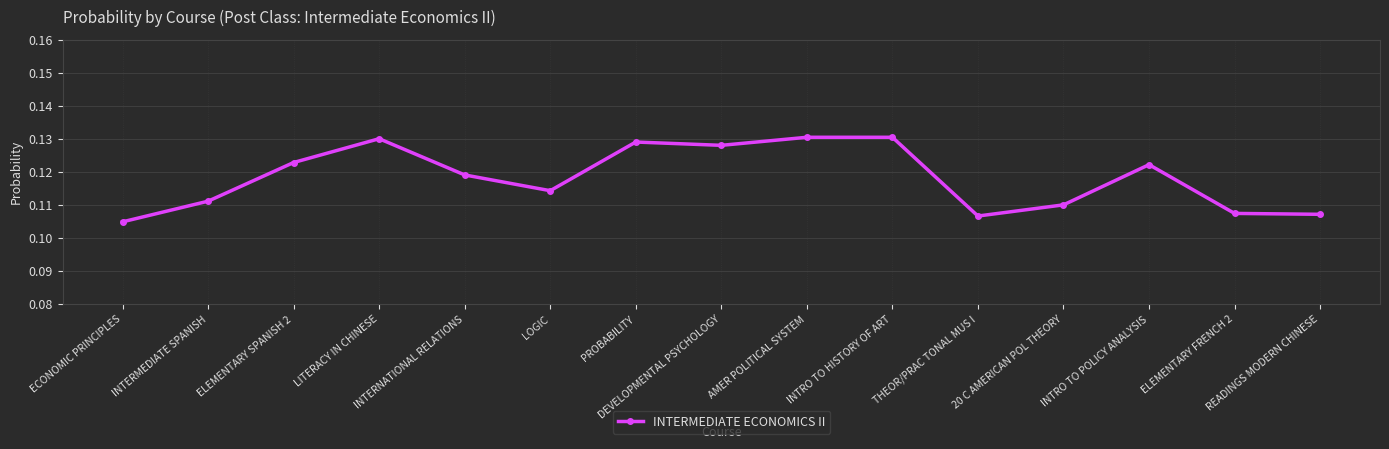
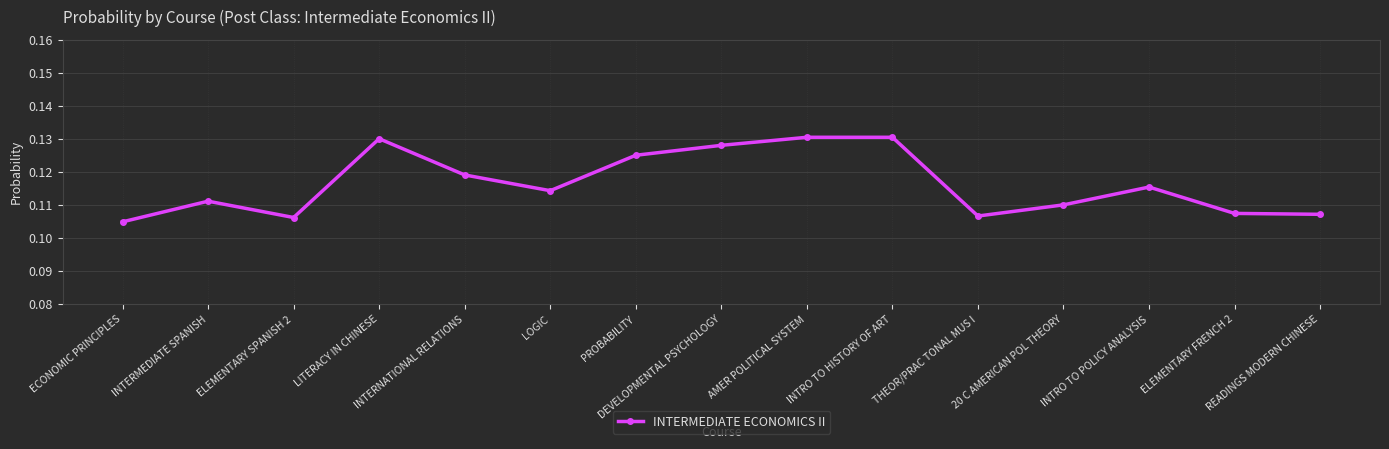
ELEMENTARY SPANISH 2: 0.123 -> 0.106
PROBABILITY: 0.129 -> 0.125
INTRO TO POLICY ANALYSIS: 0.122 -> 0.115
